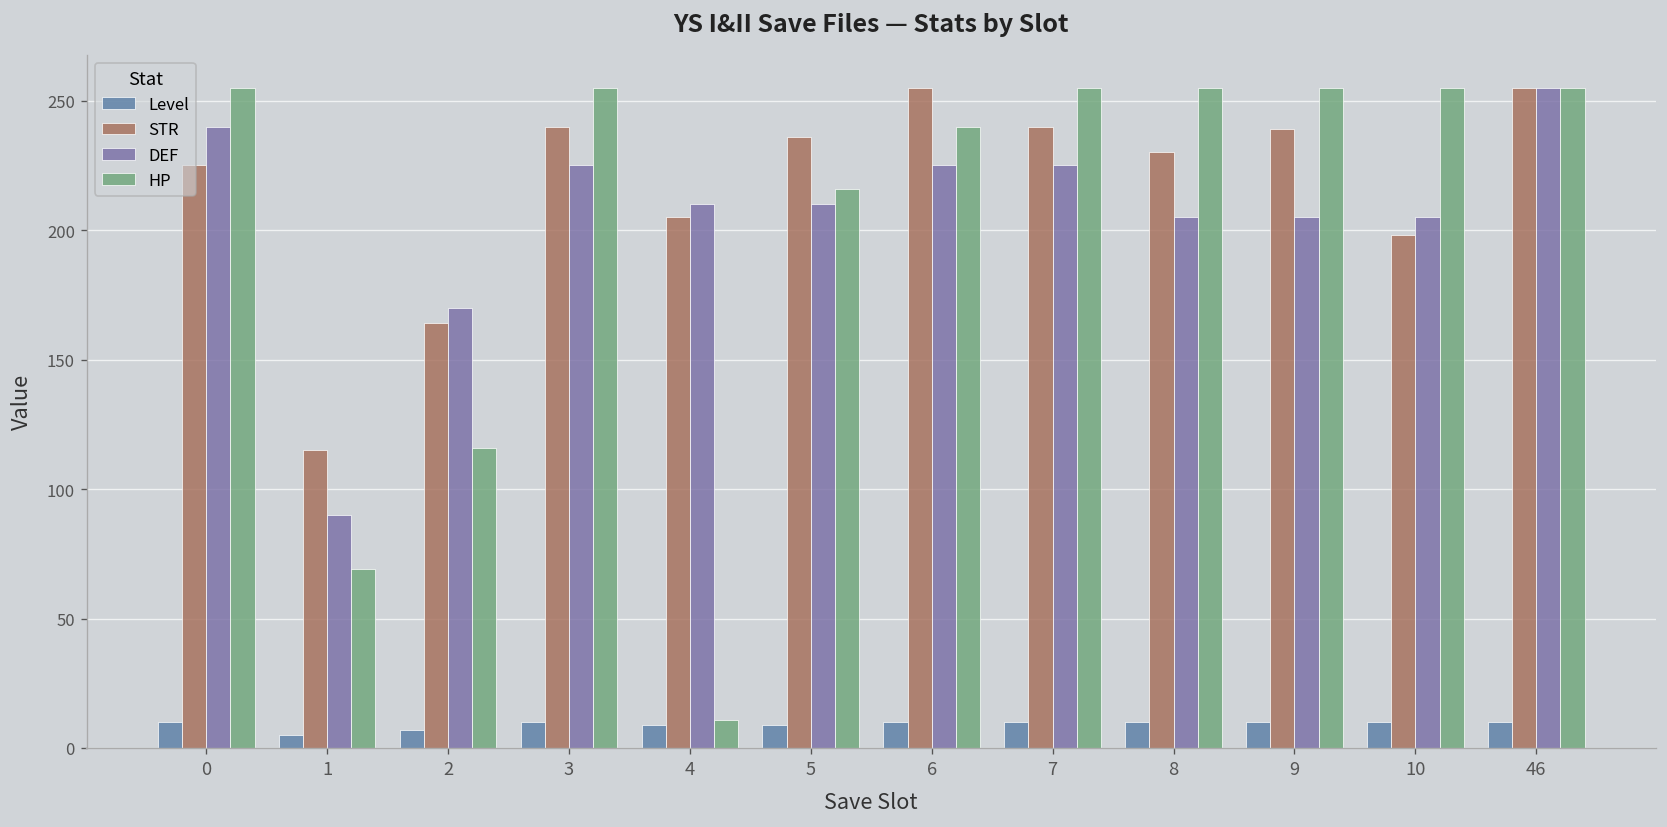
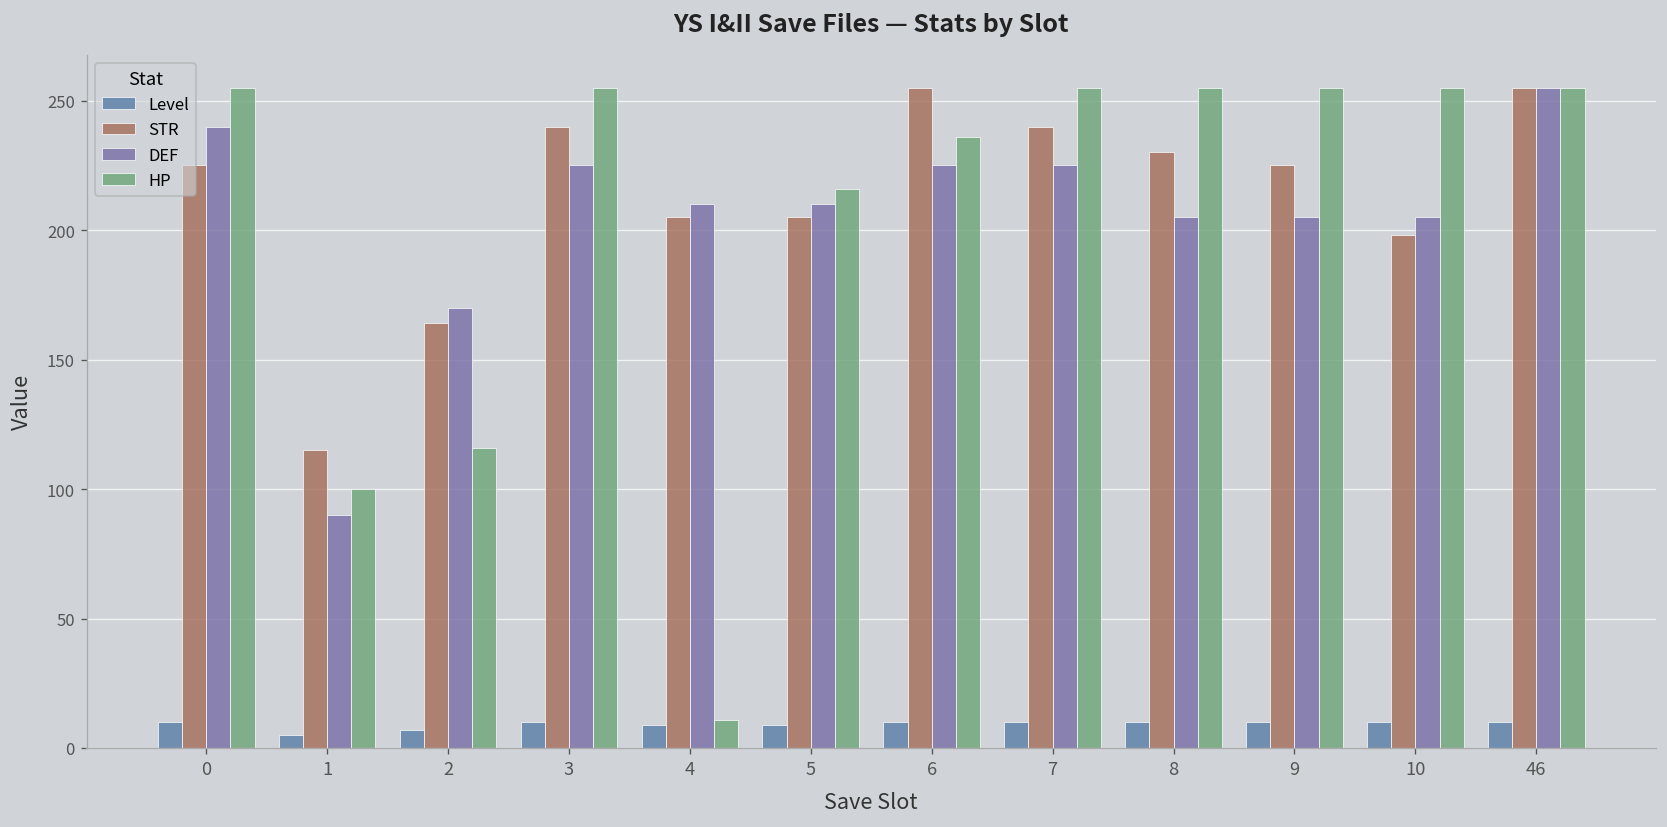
HP, 1: 69 -> 100
STR, 5: 236 -> 205
HP, 6: 240 -> 236
STR, 9: 239 -> 225
